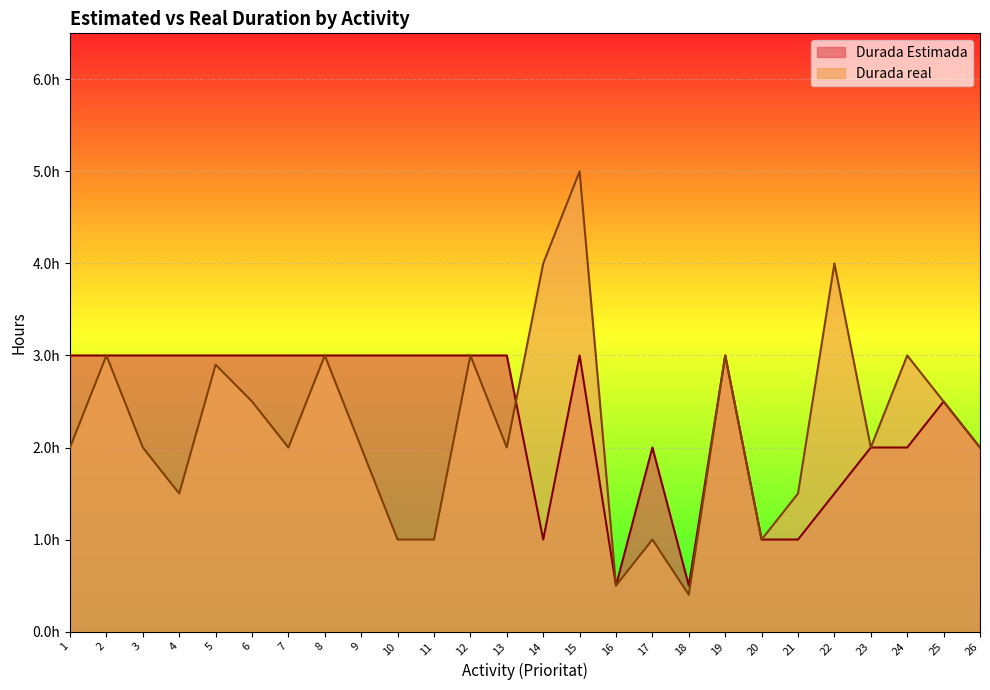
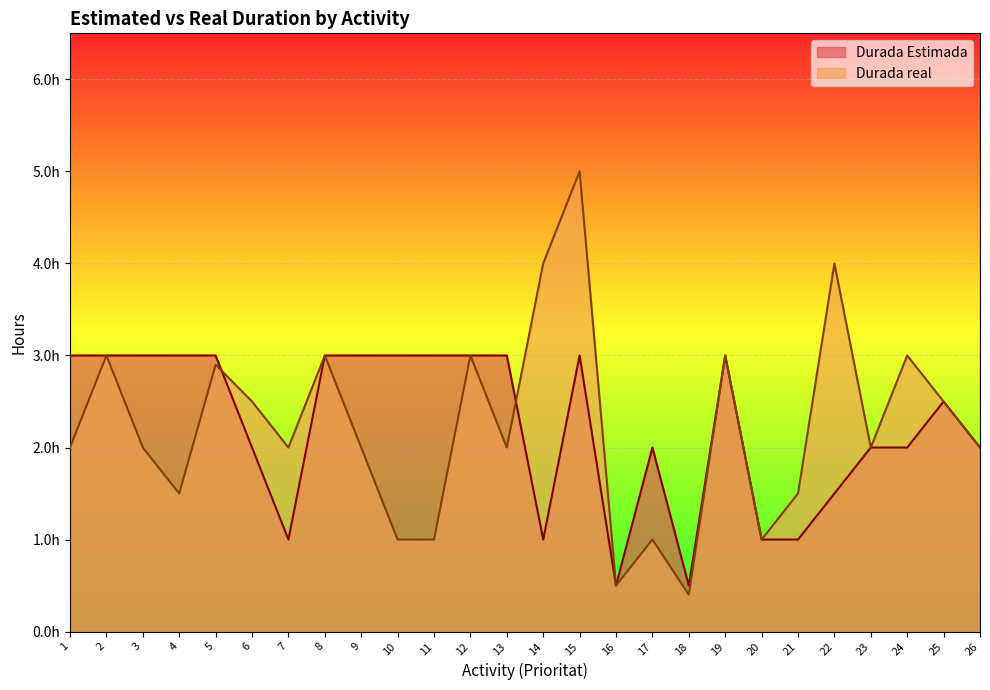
Durada Estimada, 6: 3h -> 2h
Durada Estimada, 7: 3h -> 1h
